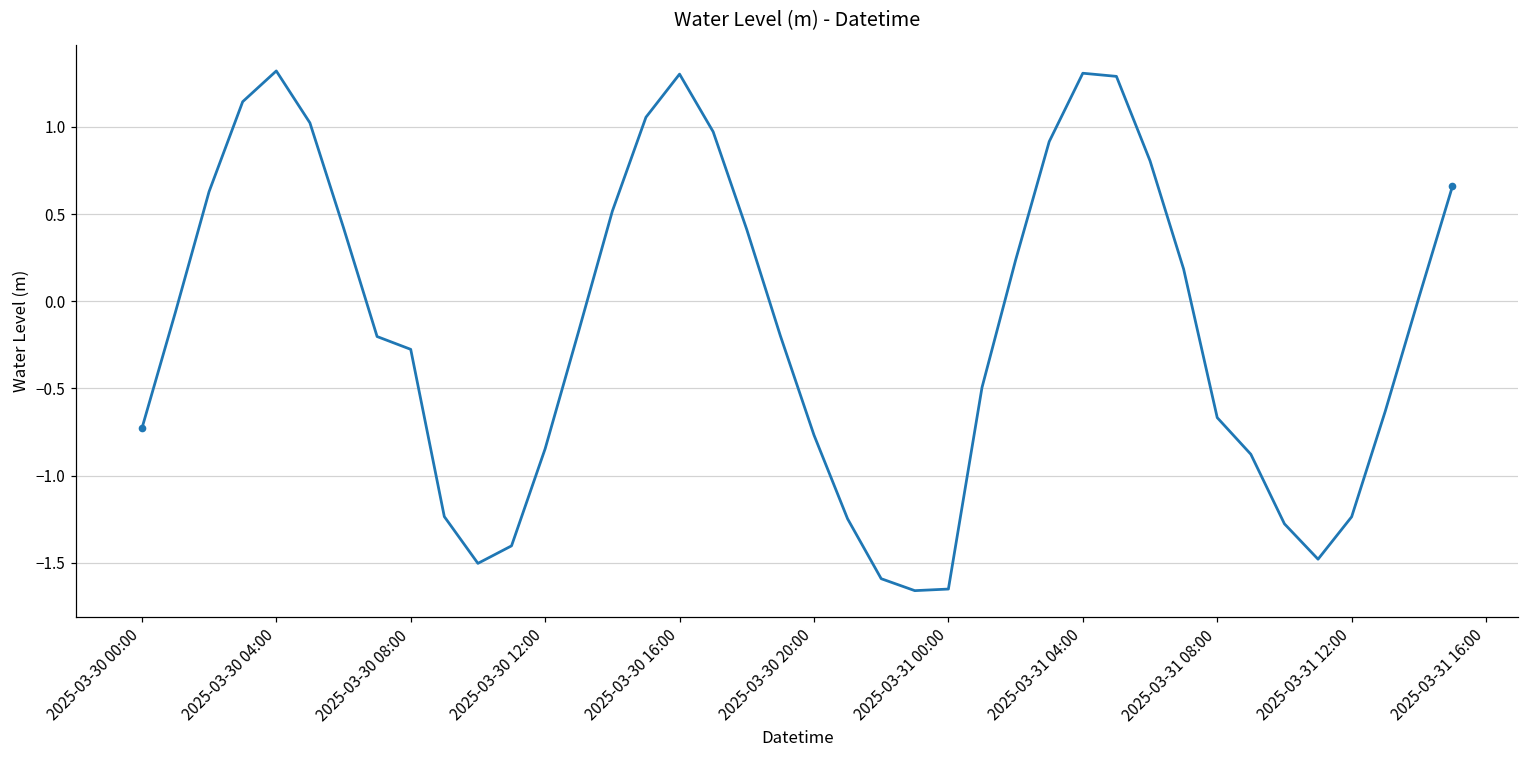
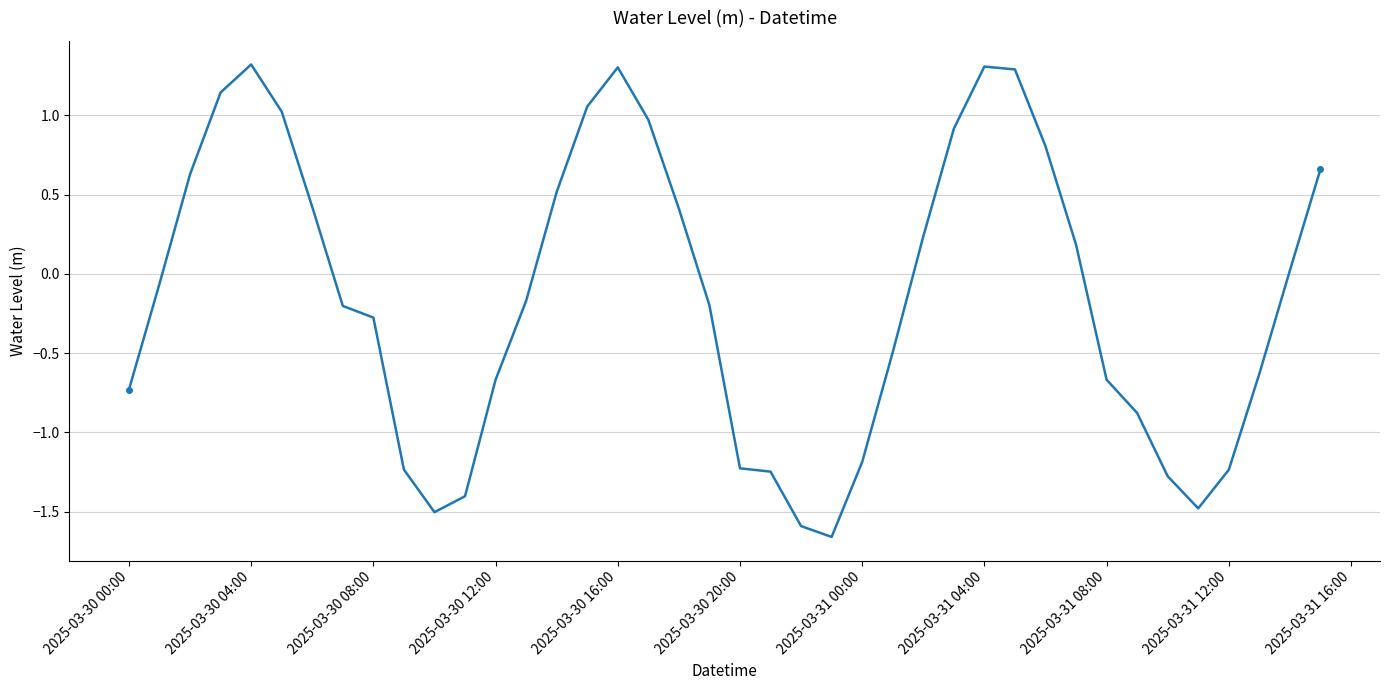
2025-03-30 12:00: -0.85 -> -0.67
2025-03-30 20:00: -0.77 -> -1.23
2025-03-31 00:00: -1.65 -> -1.19
